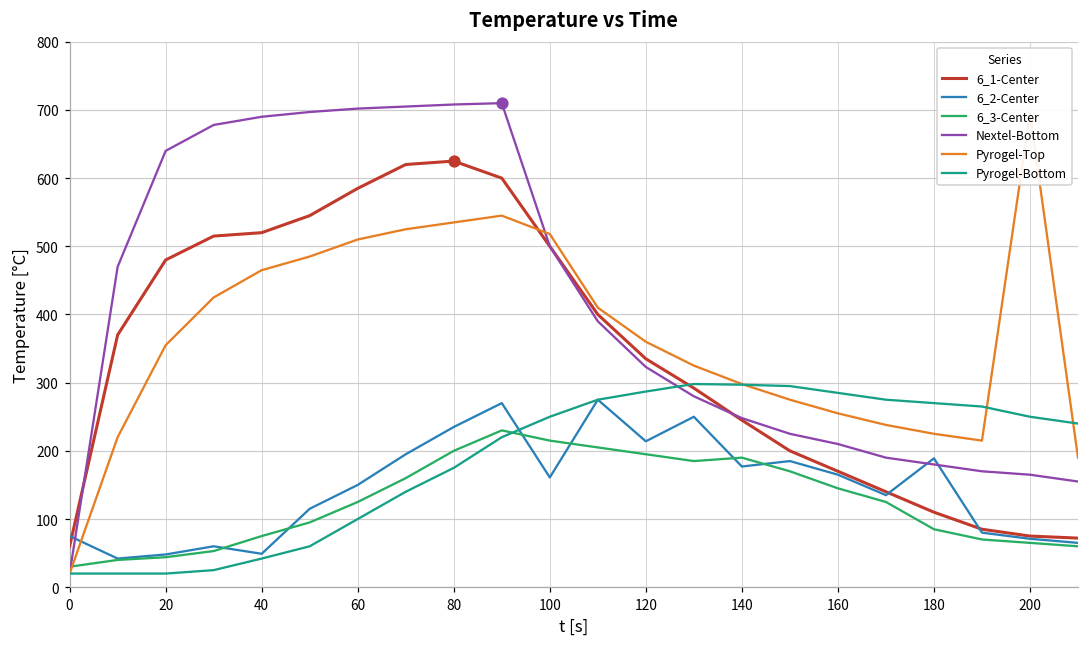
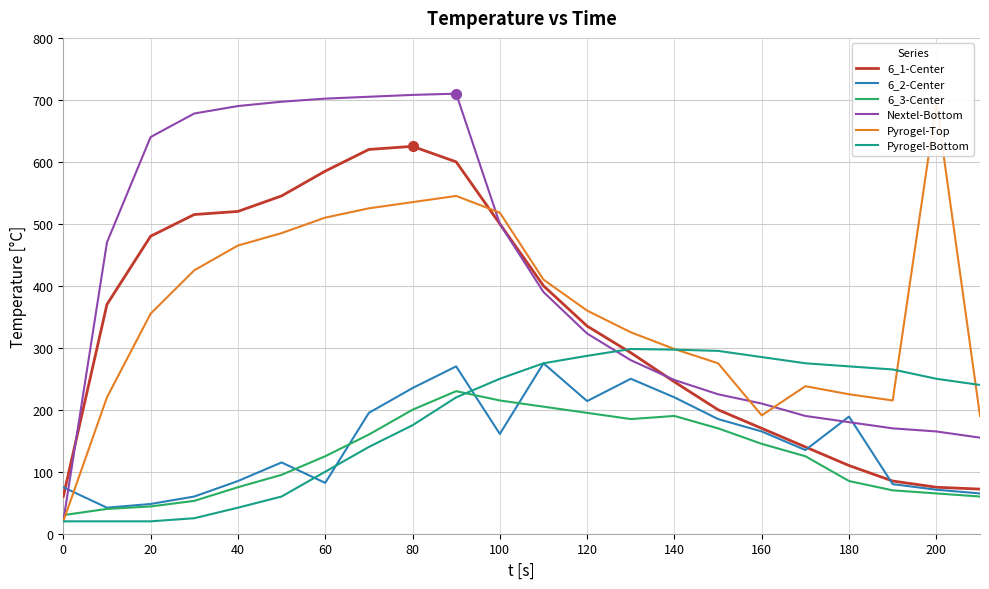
6_2-Center, 40: 50 -> 90
6_2-Center, 60: 150 -> 80
6_2-Center, 140: 180 -> 220
Pyrogel-Top, 160: 260 -> 190
